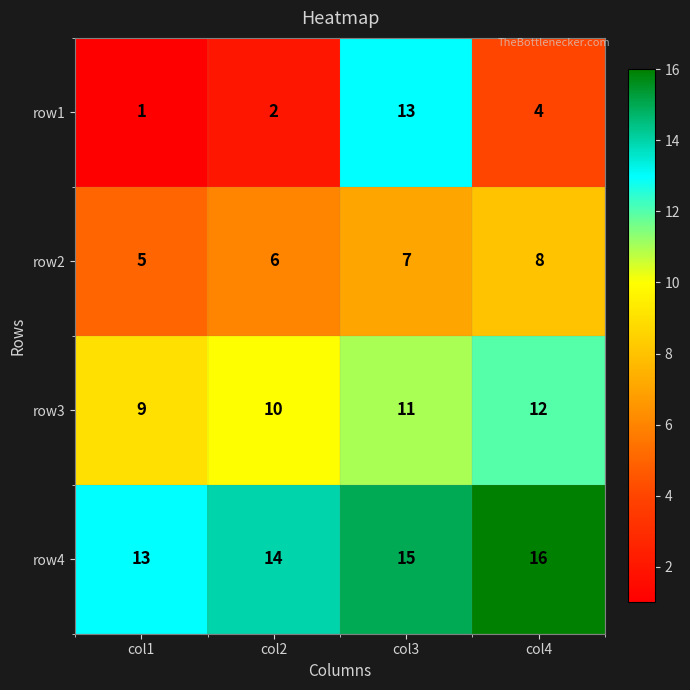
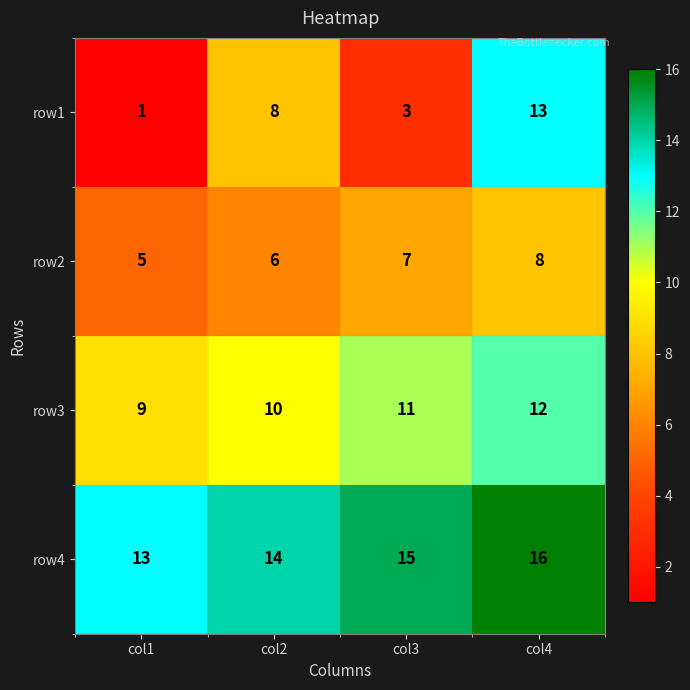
row1, col2: 2 -> 8
row1, col3: 13 -> 3
row1, col4: 4 -> 13
